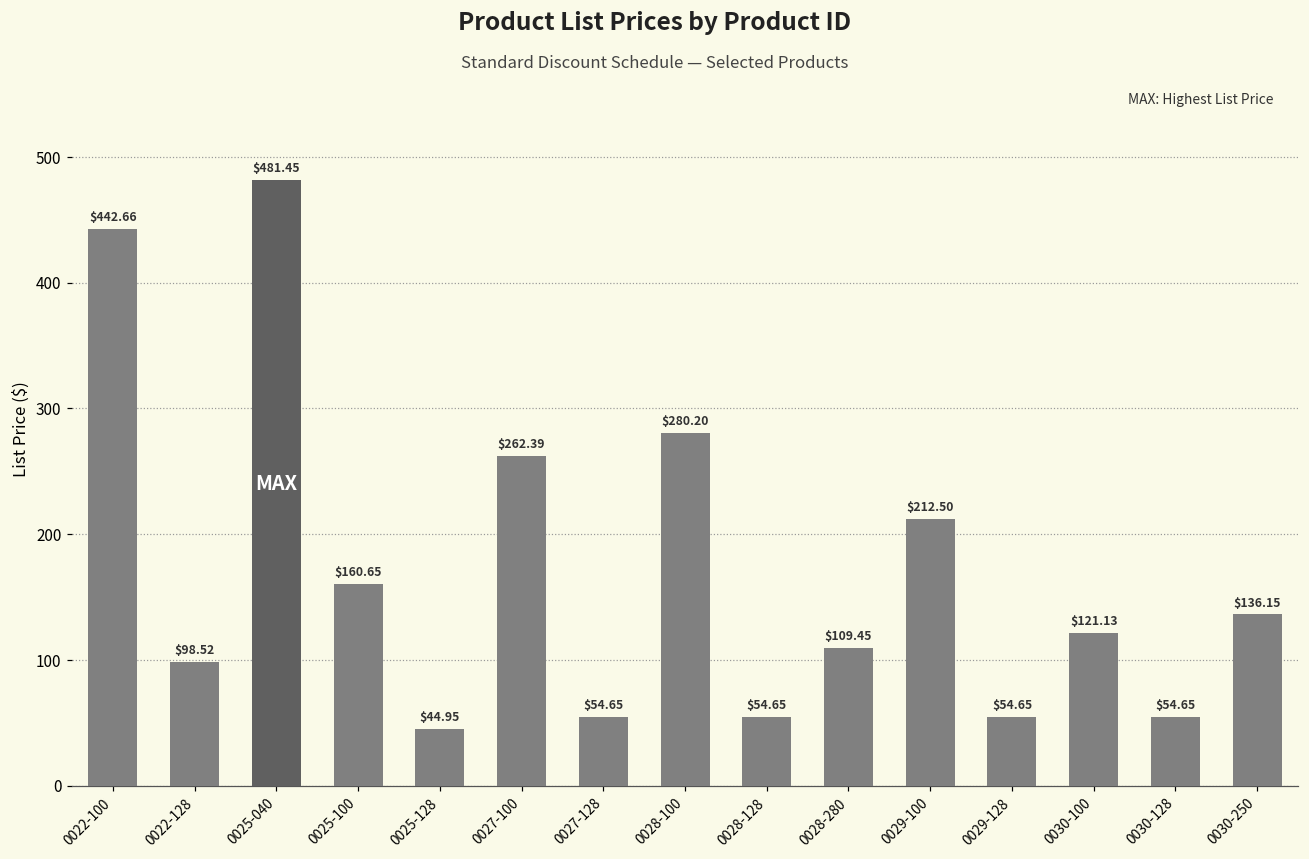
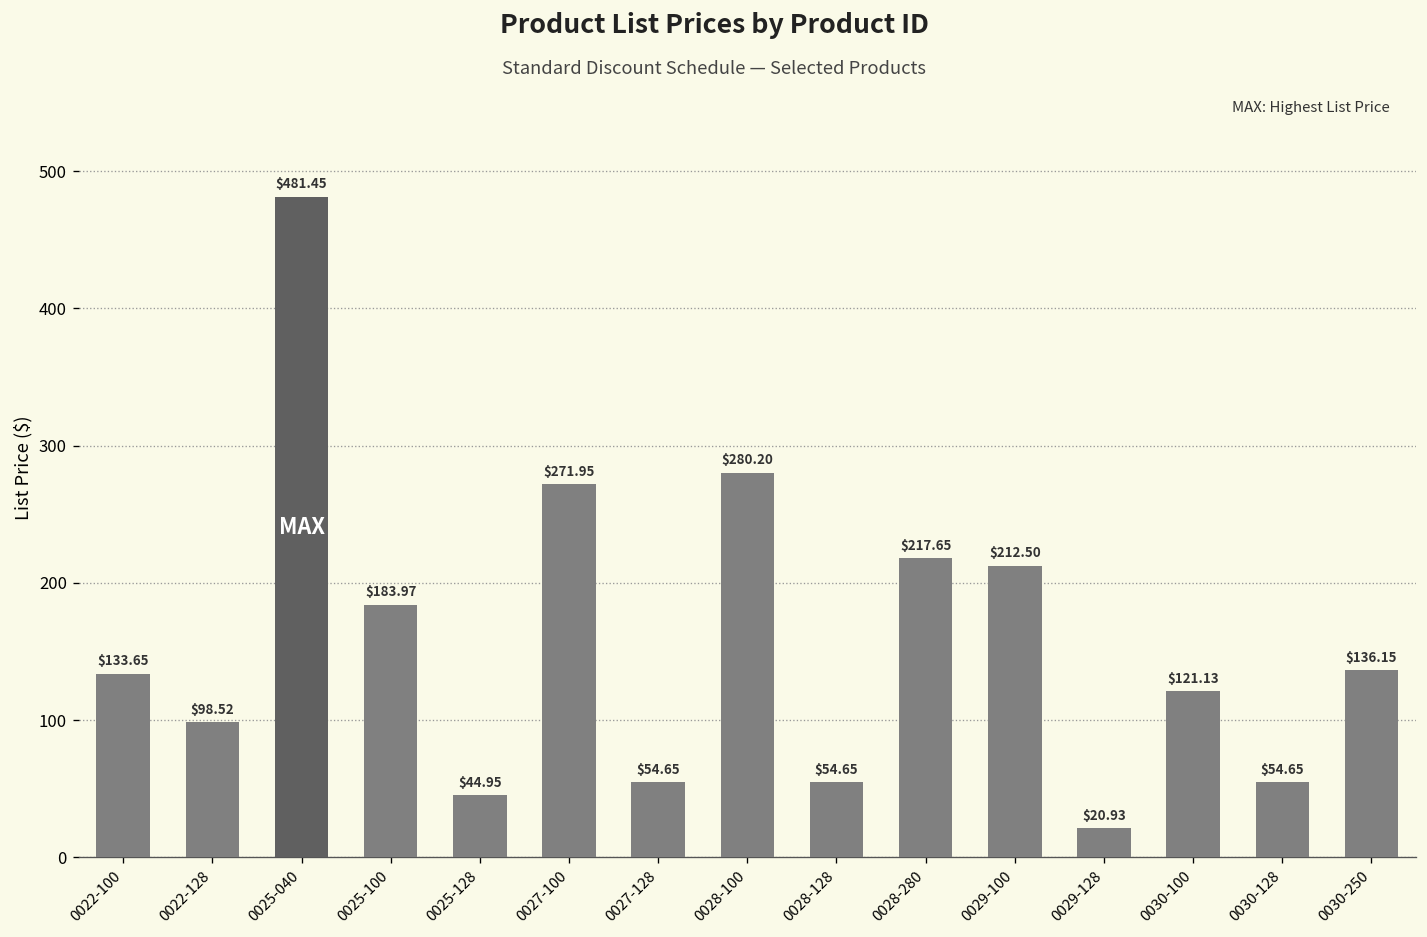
0022-100: $442.66 -> $133.65
0025-100: $160.65 -> $183.97
0027-100: $262.39 -> $271.95
0028-280: $109.45 -> $217.65
0029-128: $54.65 -> $20.93
